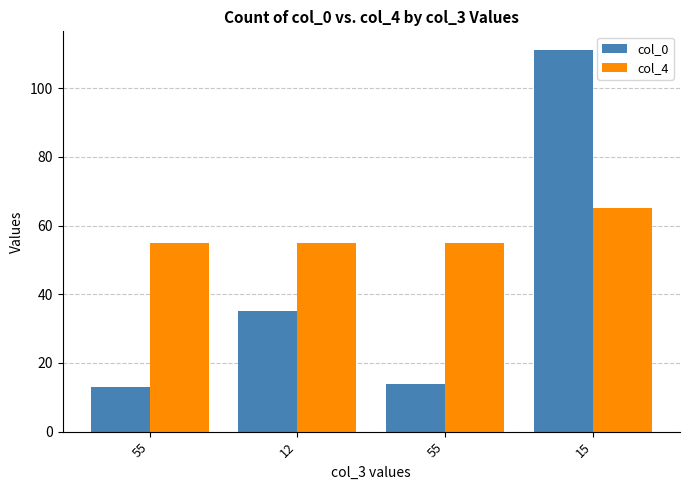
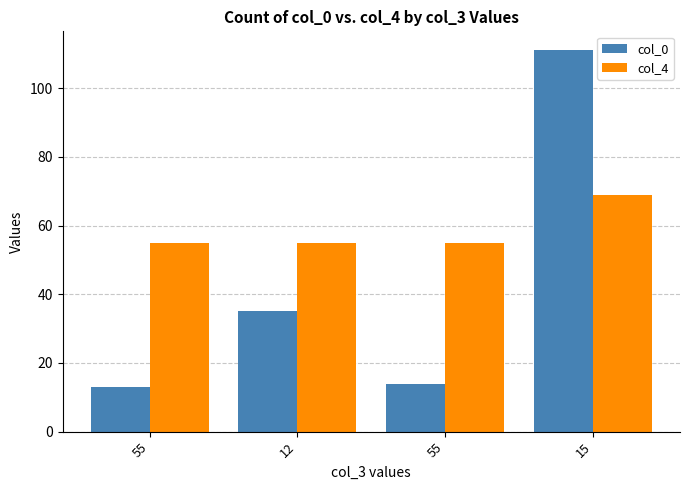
col_4, 15: 65 -> 69
